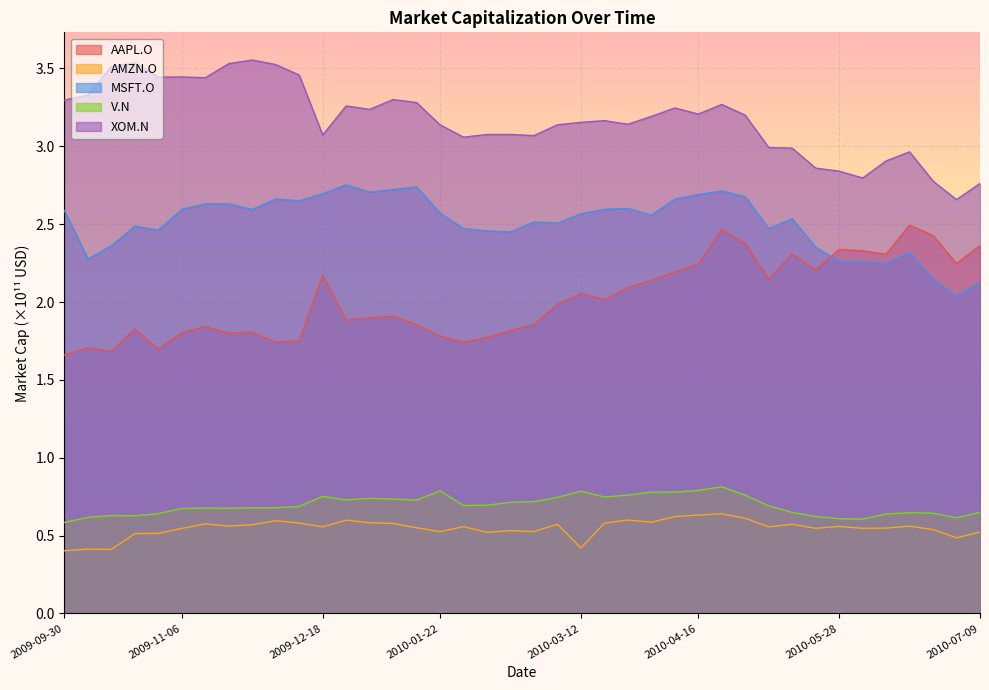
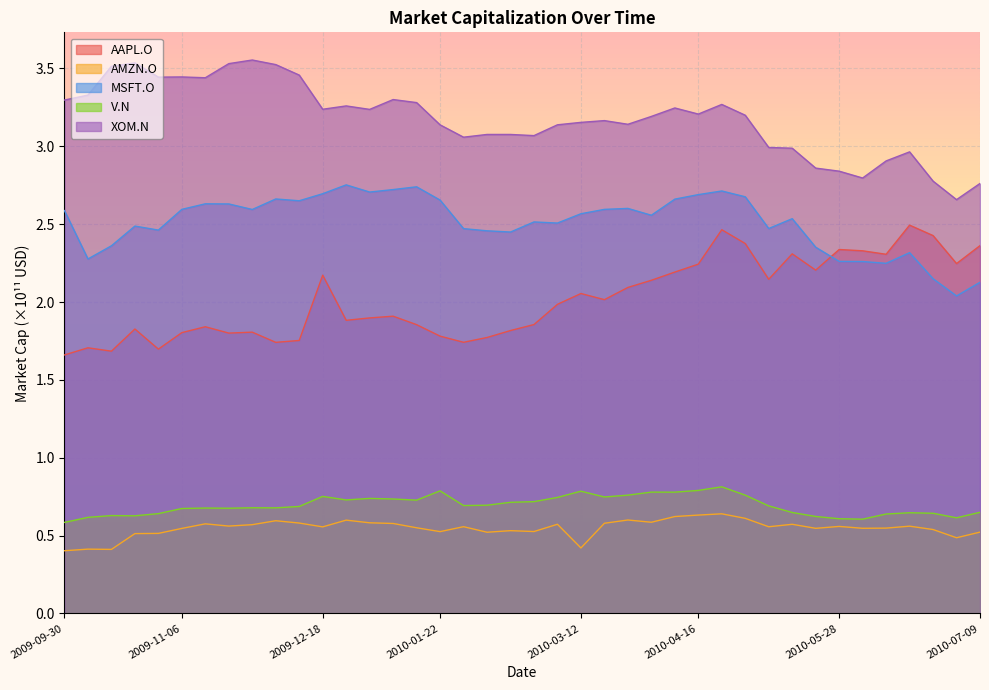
XOM.N, 2009-12-18: 3.07 -> 3.24
MSFT.O, 2010-01-22: 2.57 -> 2.65
